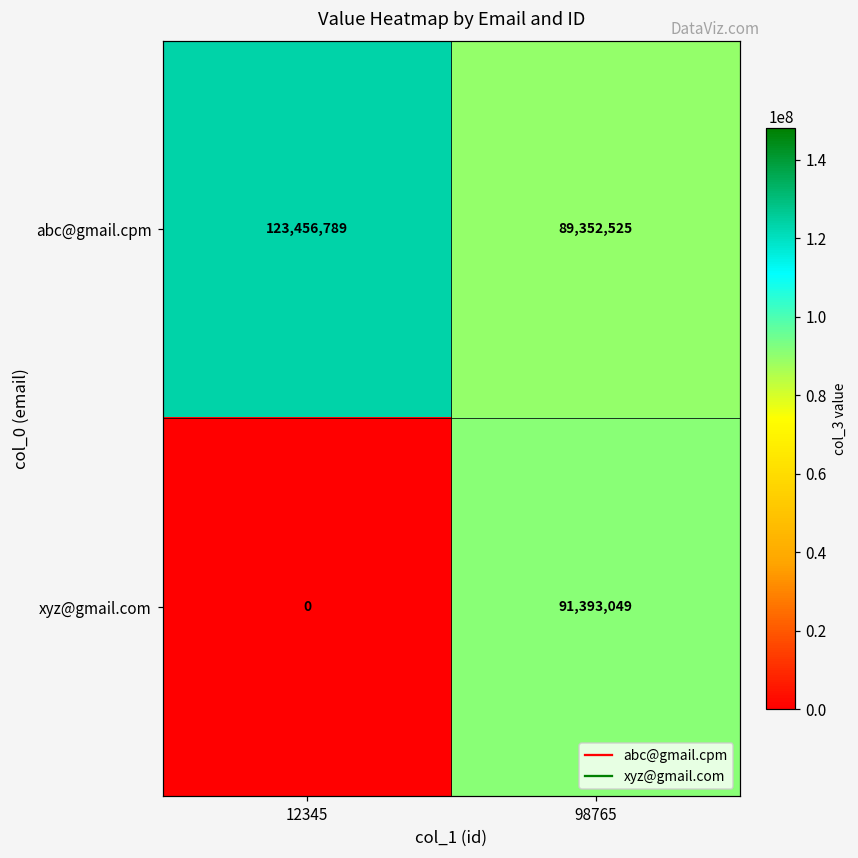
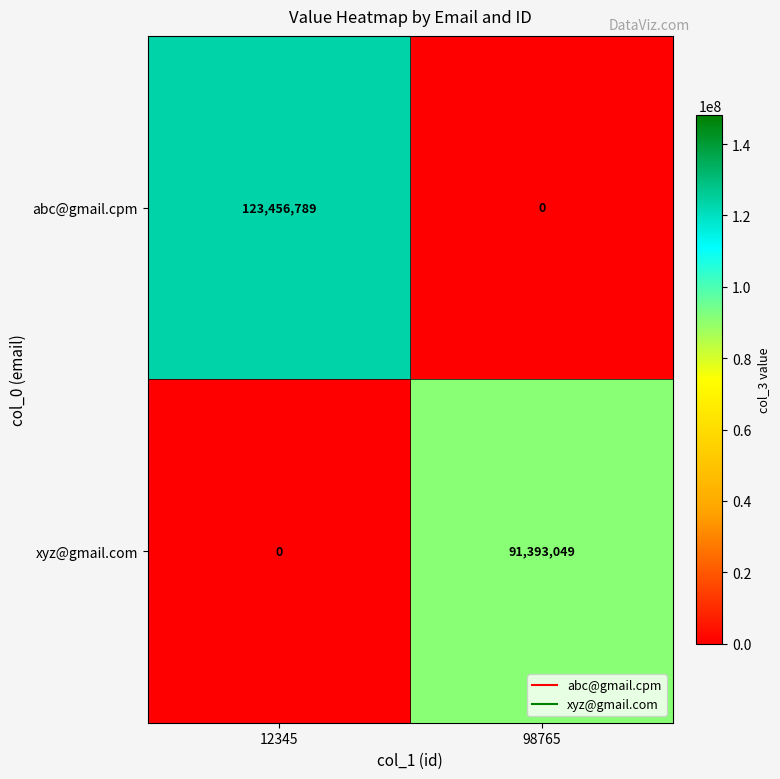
abc@gmail.cpm, 98765: 89,352,525 -> 0
